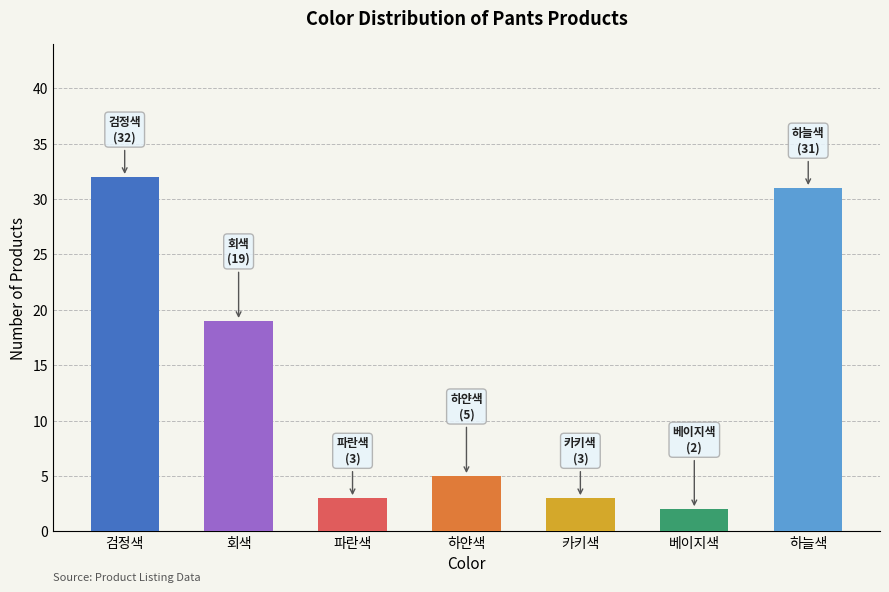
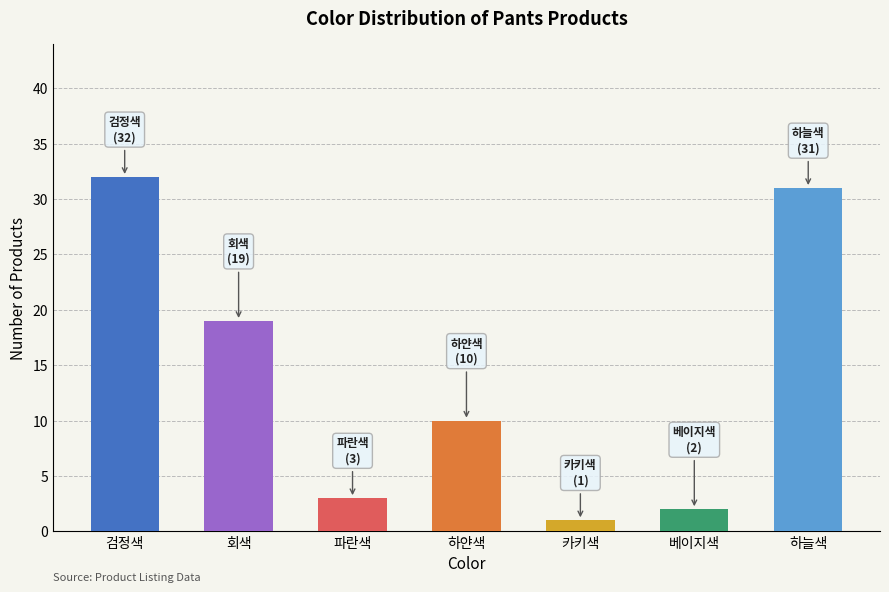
하얀색: (5) -> (10)
카키색: (3) -> (1)
